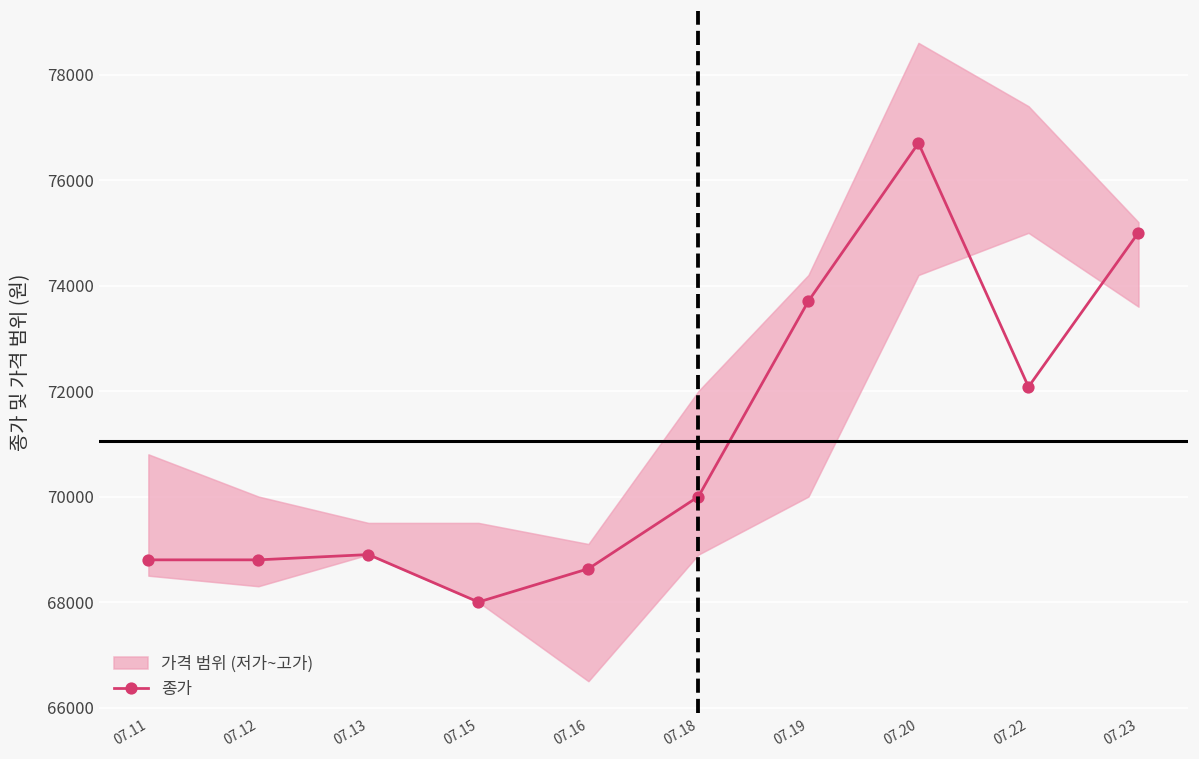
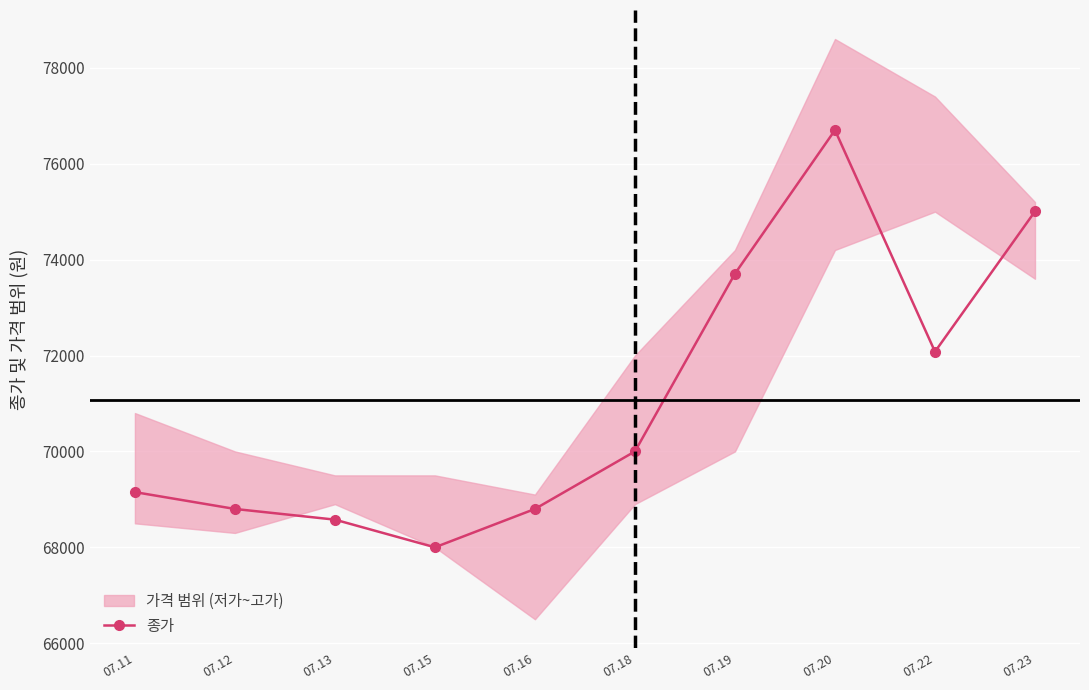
종가, 07.11: 68800 -> 69200
종가, 07.13: 68900 -> 68600
종가, 07.16: 68600 -> 68800
